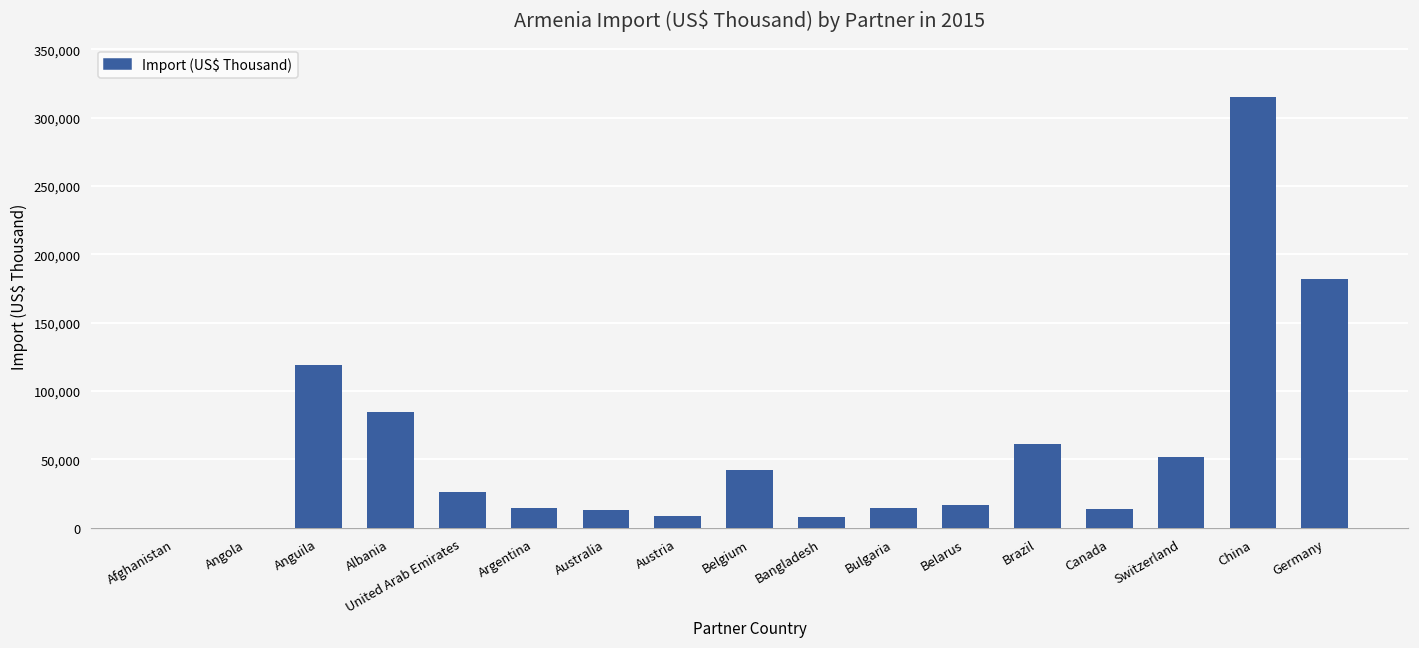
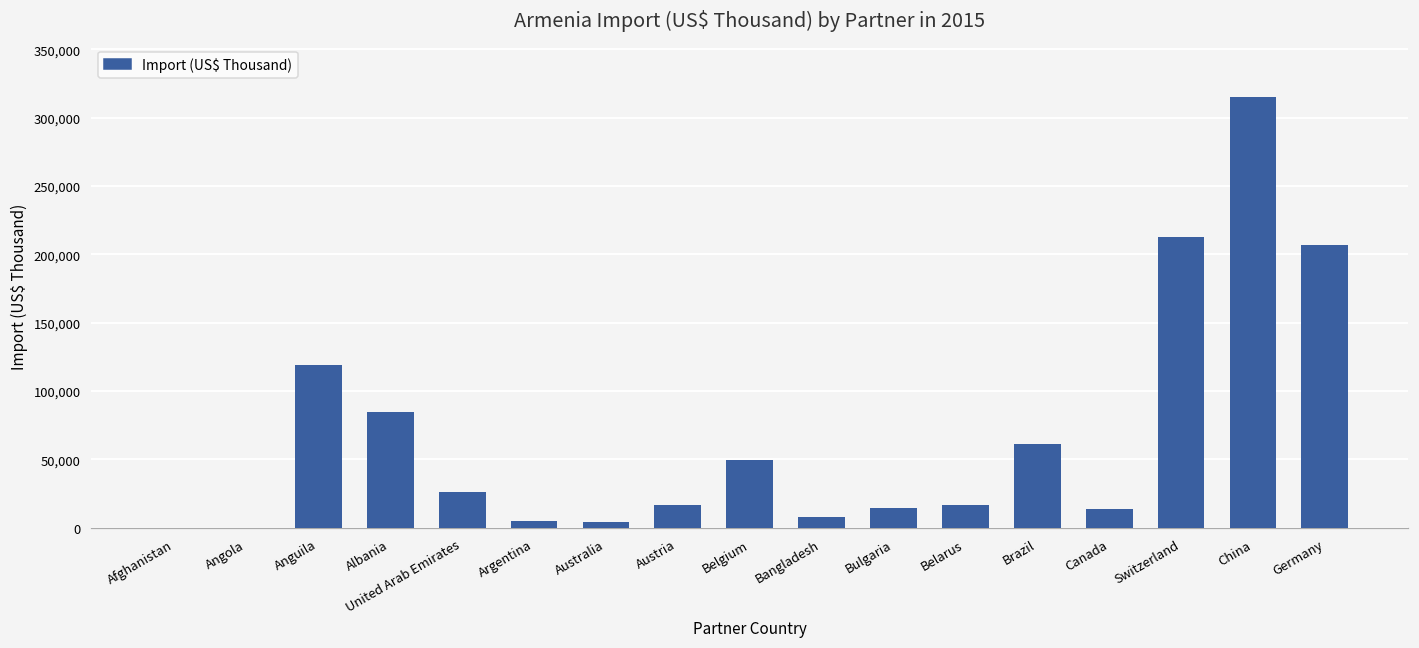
Argentina: 14,000 -> 5,000
Australia: 13,000 -> 4,000
Austria: 8,000 -> 16,000
Belgium: 43,000 -> 49,000
Switzerland: 52,000 -> 213,000
Germany: 182,000 -> 206,000
